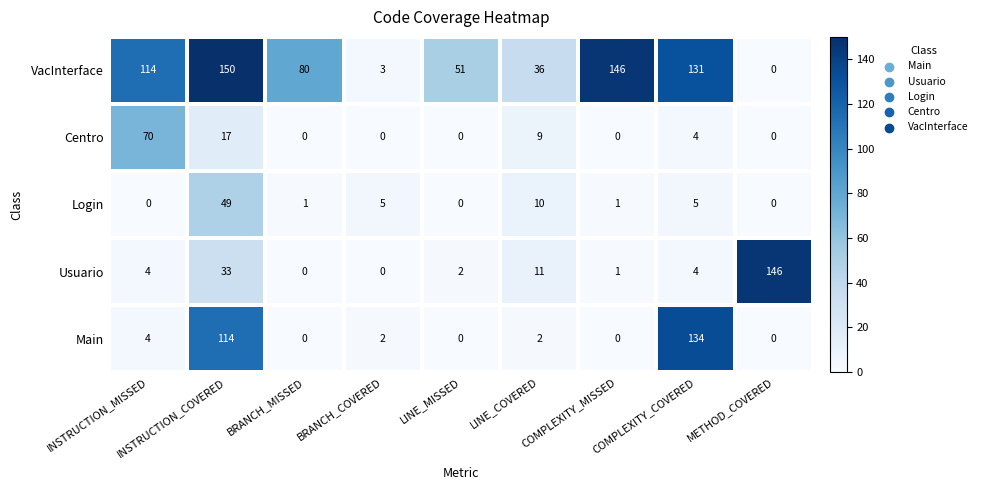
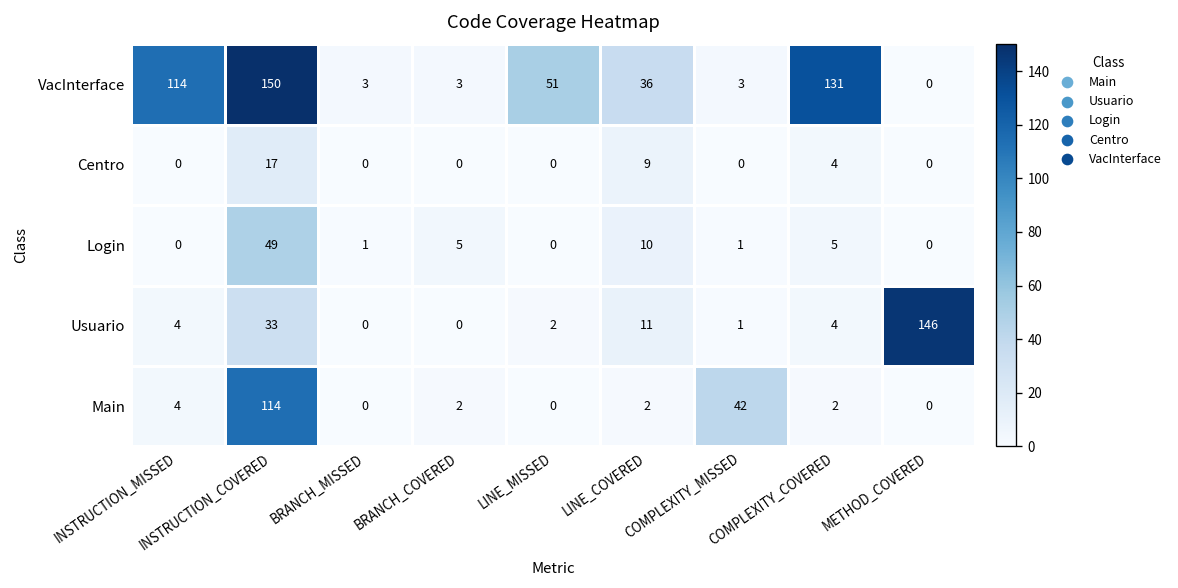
VacInterface, BRANCH_MISSED: 80 -> 3
VacInterface, COMPLEXITY_MISSED: 146 -> 3
Centro, INSTRUCTION_MISSED: 70 -> 0
Main, COMPLEXITY_MISSED: 0 -> 42
Main, COMPLEXITY_COVERED: 134 -> 2
